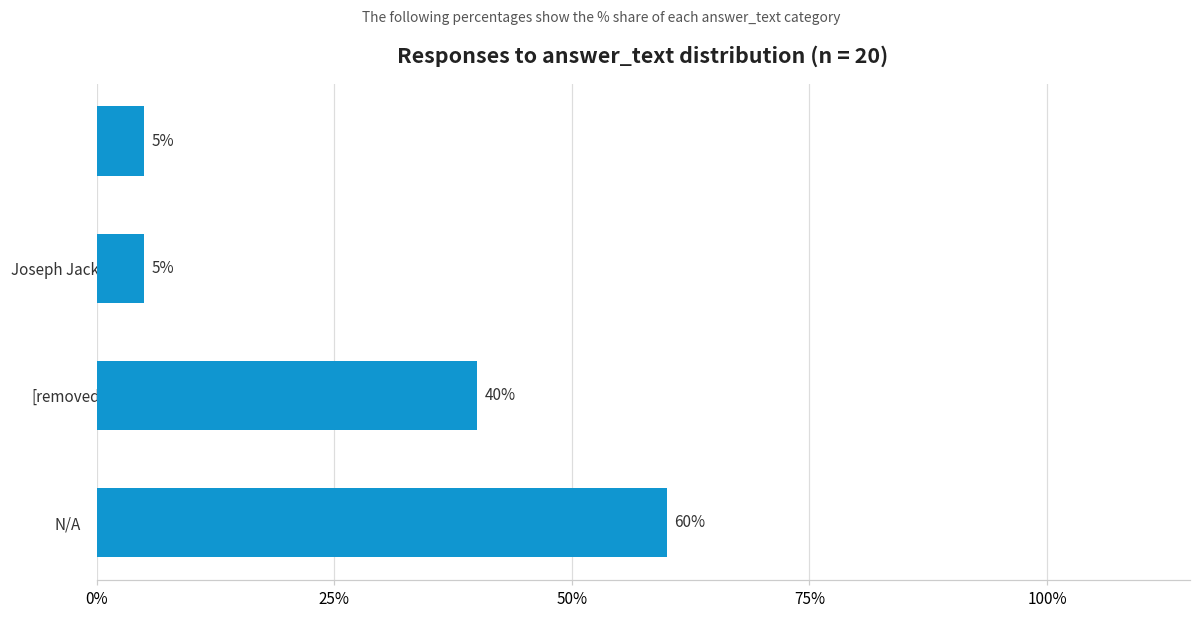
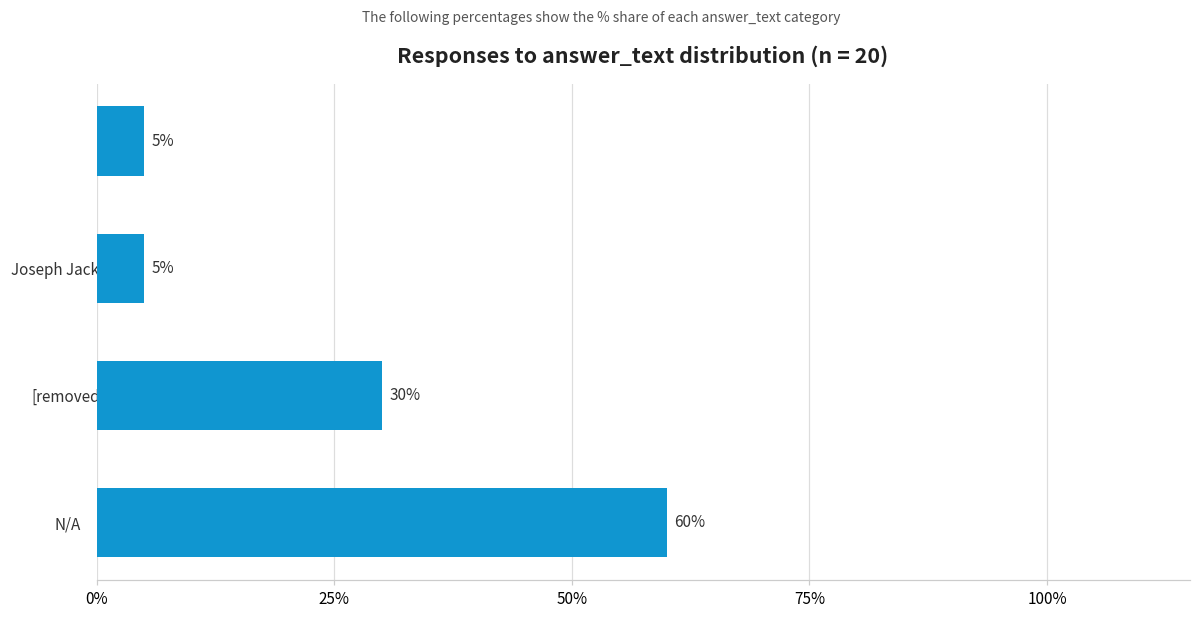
[removed]: 40% -> 30%
